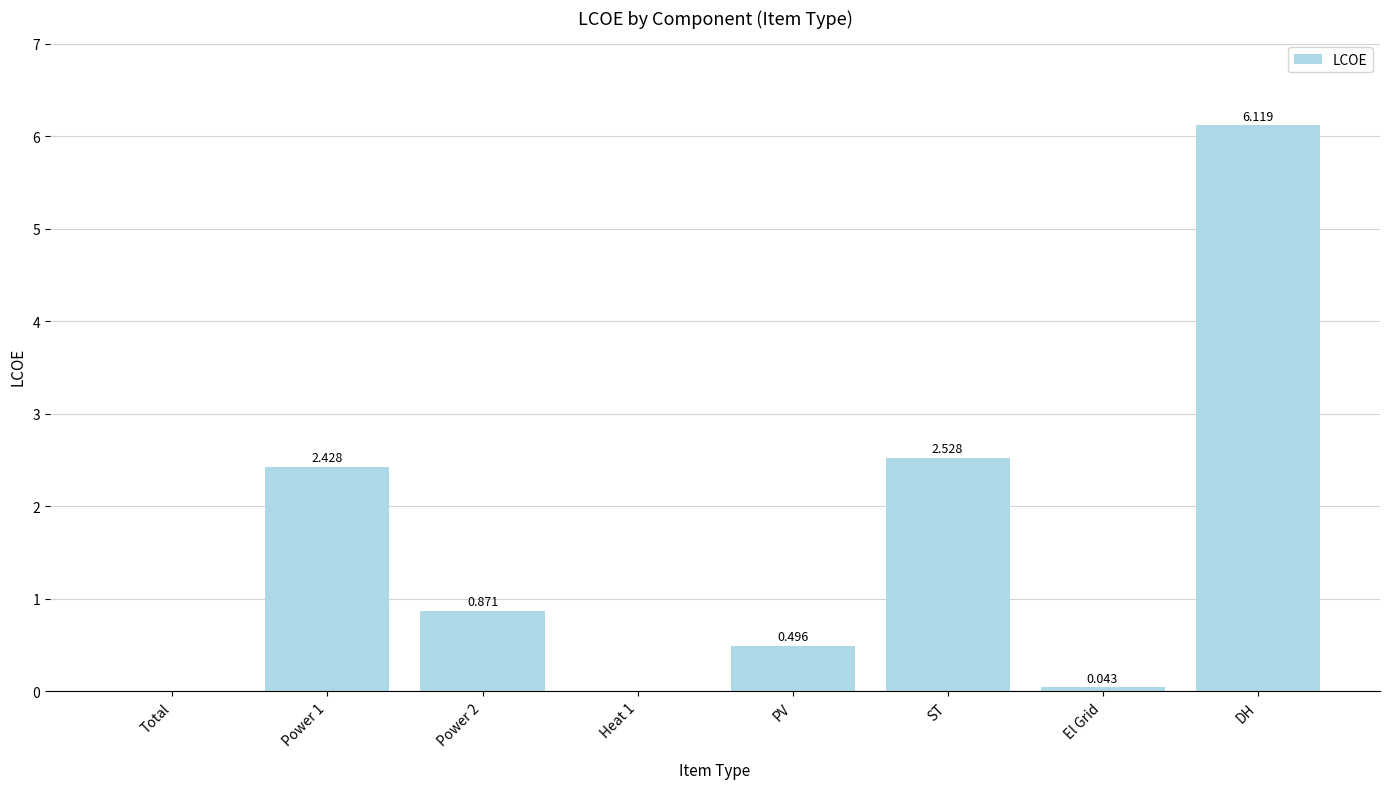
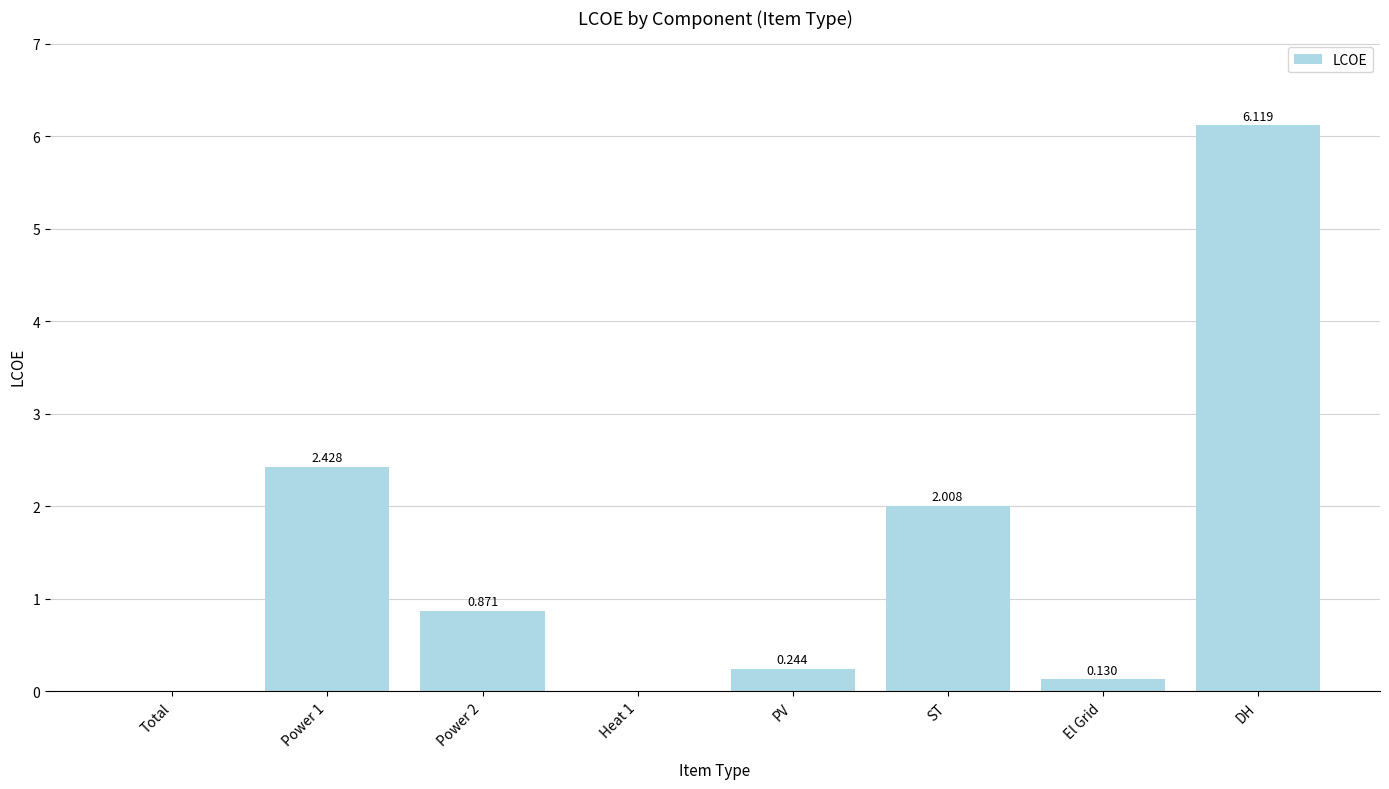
PV: 0.496 -> 0.244
ST: 2.528 -> 2.008
El Grid: 0.043 -> 0.130
